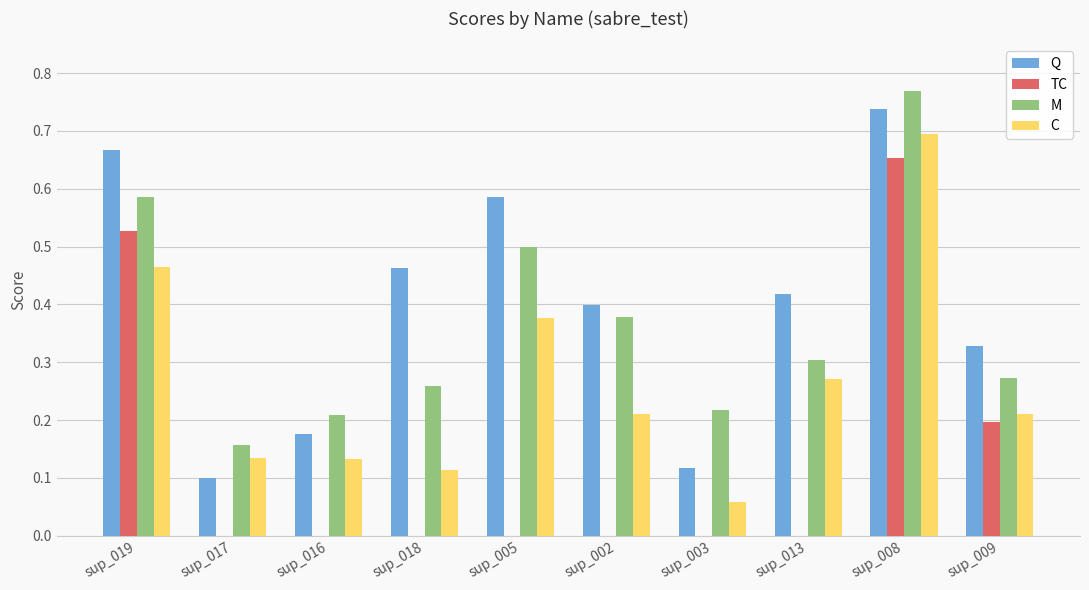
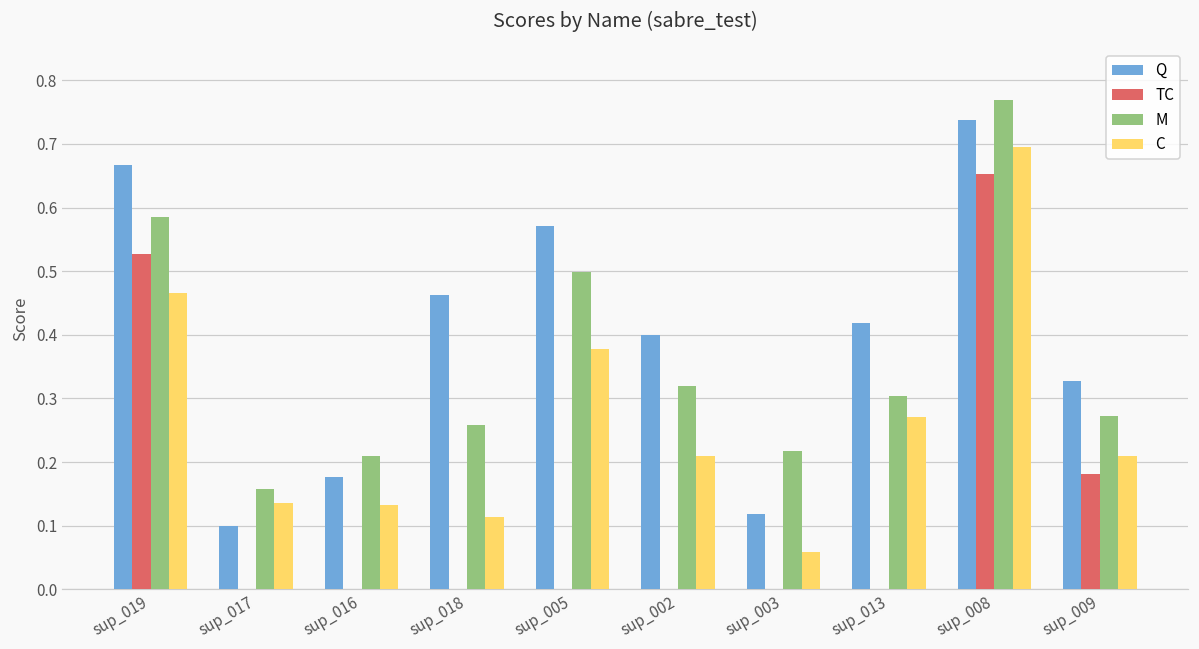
Q, sup_005: 0.59 -> 0.57
M, sup_002: 0.38 -> 0.32
TC, sup_009: 0.20 -> 0.18
